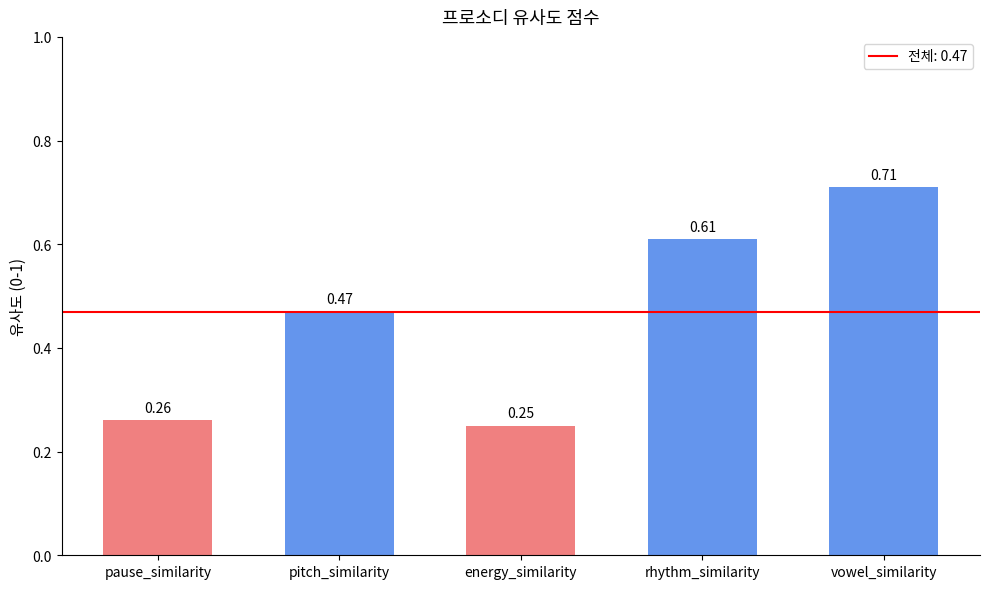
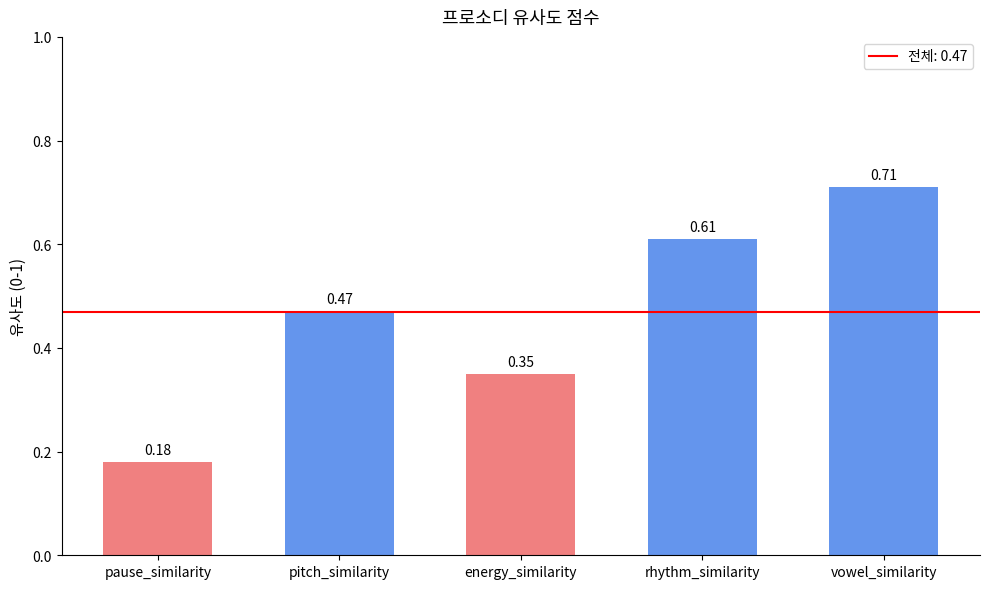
pause_similarity: 0.26 -> 0.18
energy_similarity: 0.25 -> 0.35
